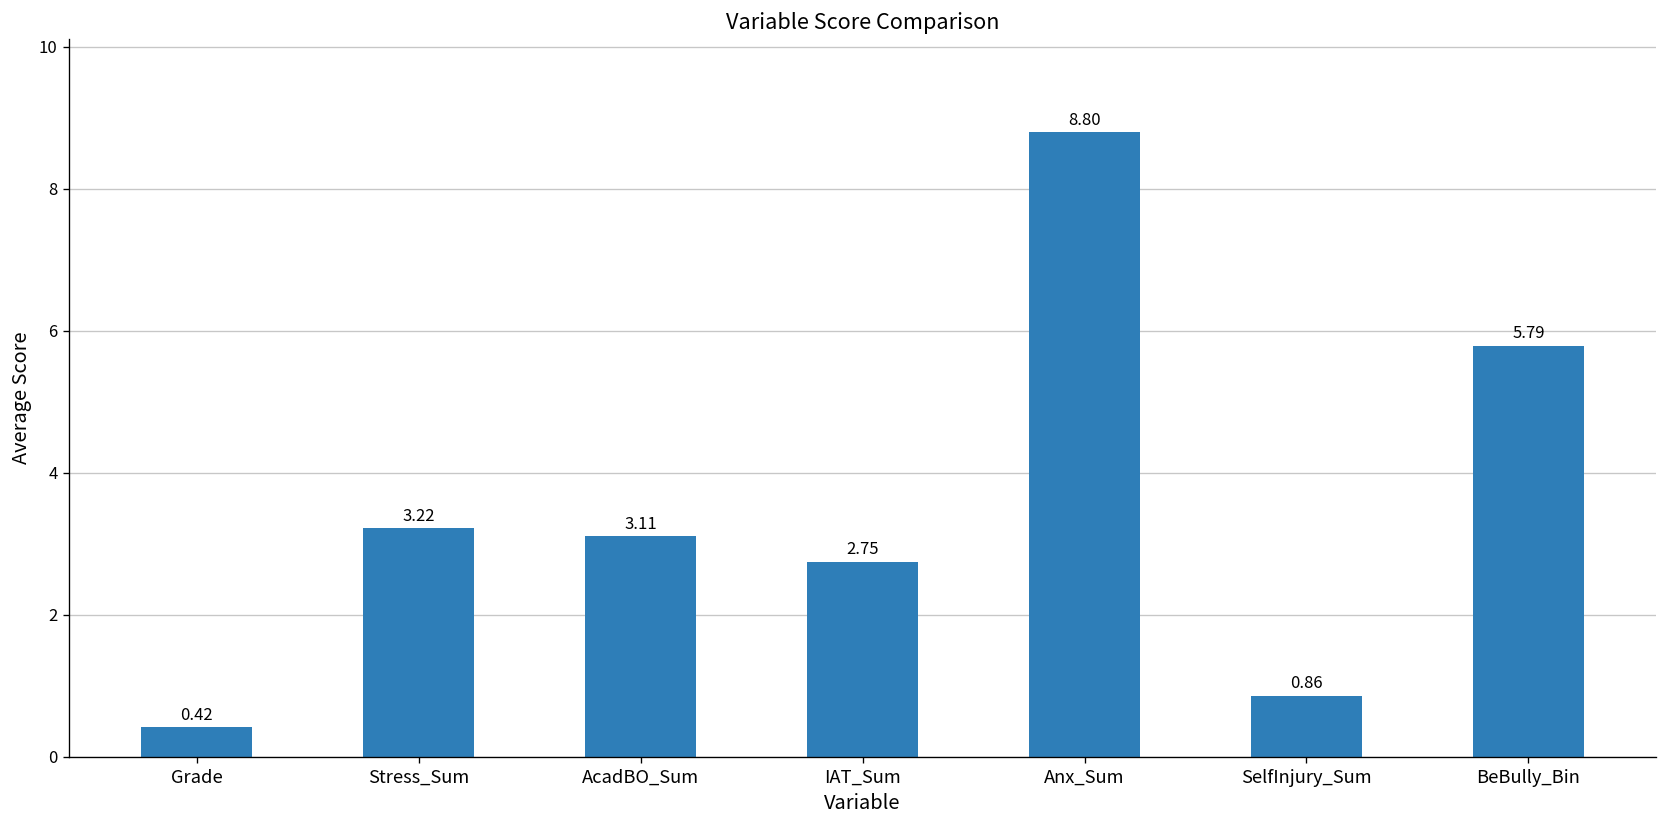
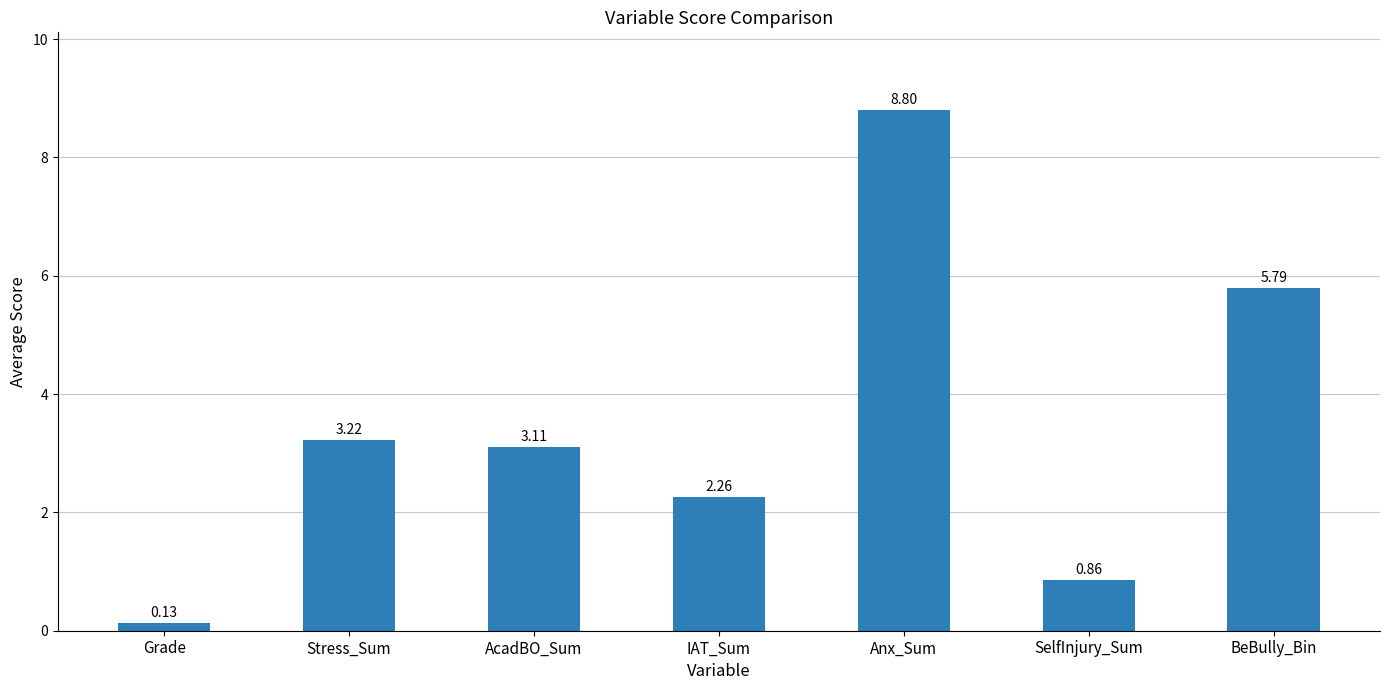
Grade: 0.42 -> 0.13
IAT_Sum: 2.75 -> 2.26
